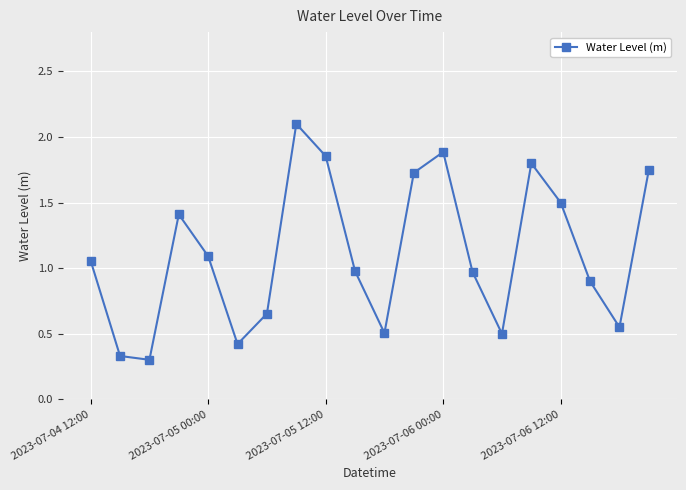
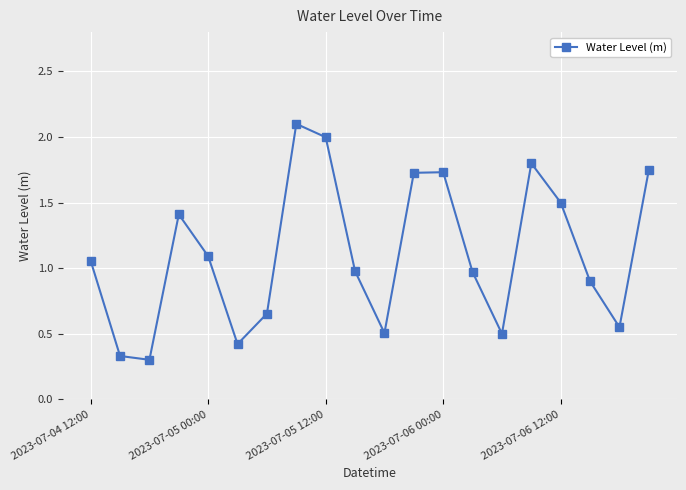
2023-07-05 12:00: 1.85 -> 2.00
2023-07-06 00:00: 1.89 -> 1.73
